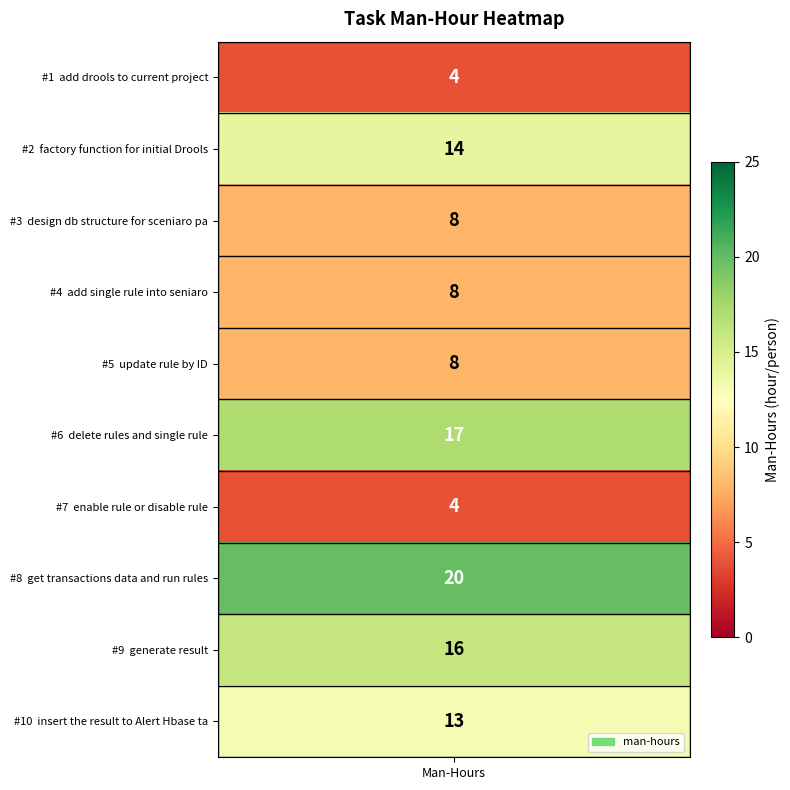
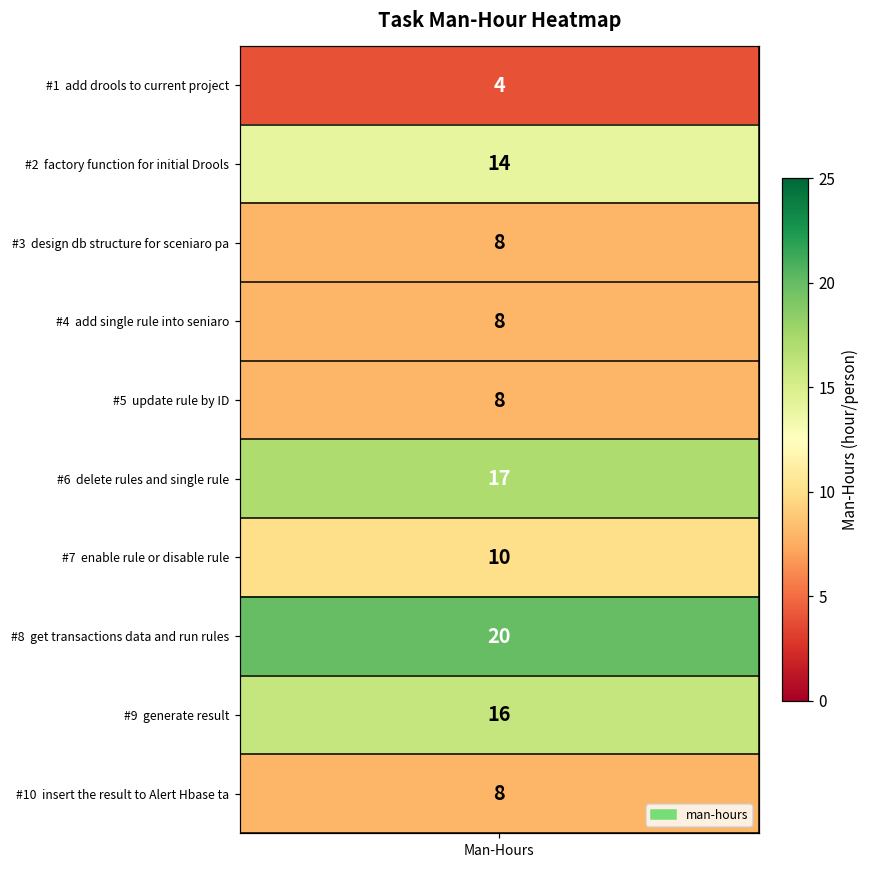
#7 enable rule or disable rule, Man-Hours: 4 -> 10
#10 insert the result to Alert Hbase ta, Man-Hours: 13 -> 8
